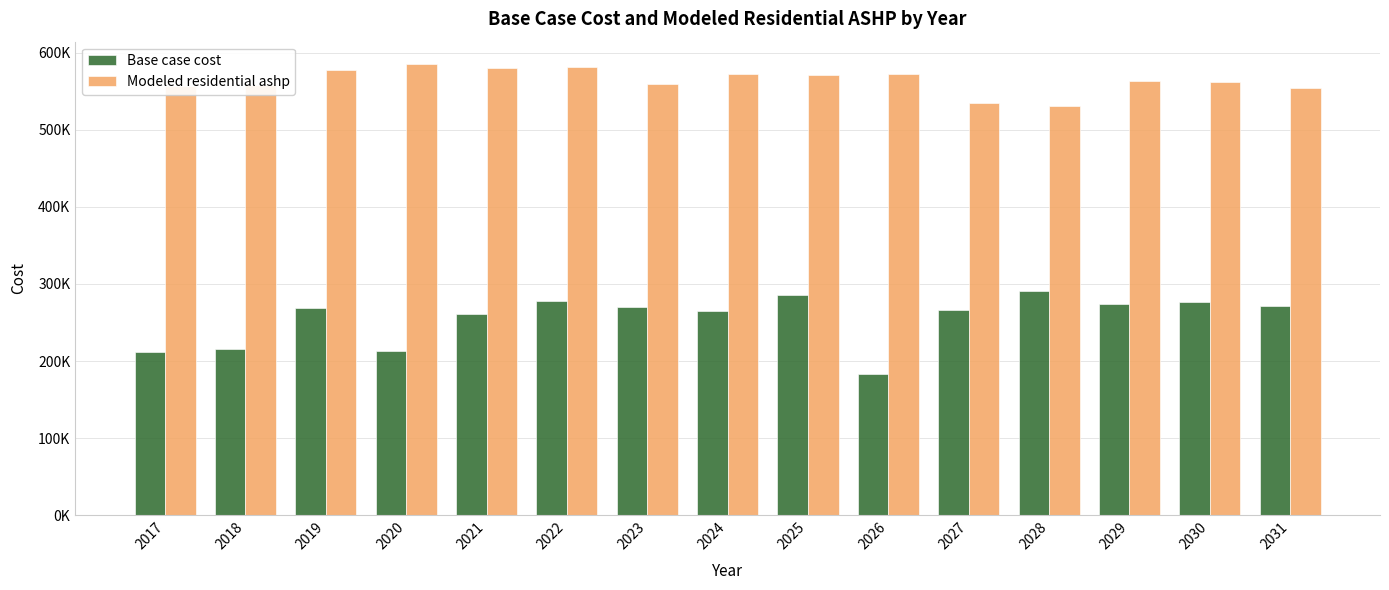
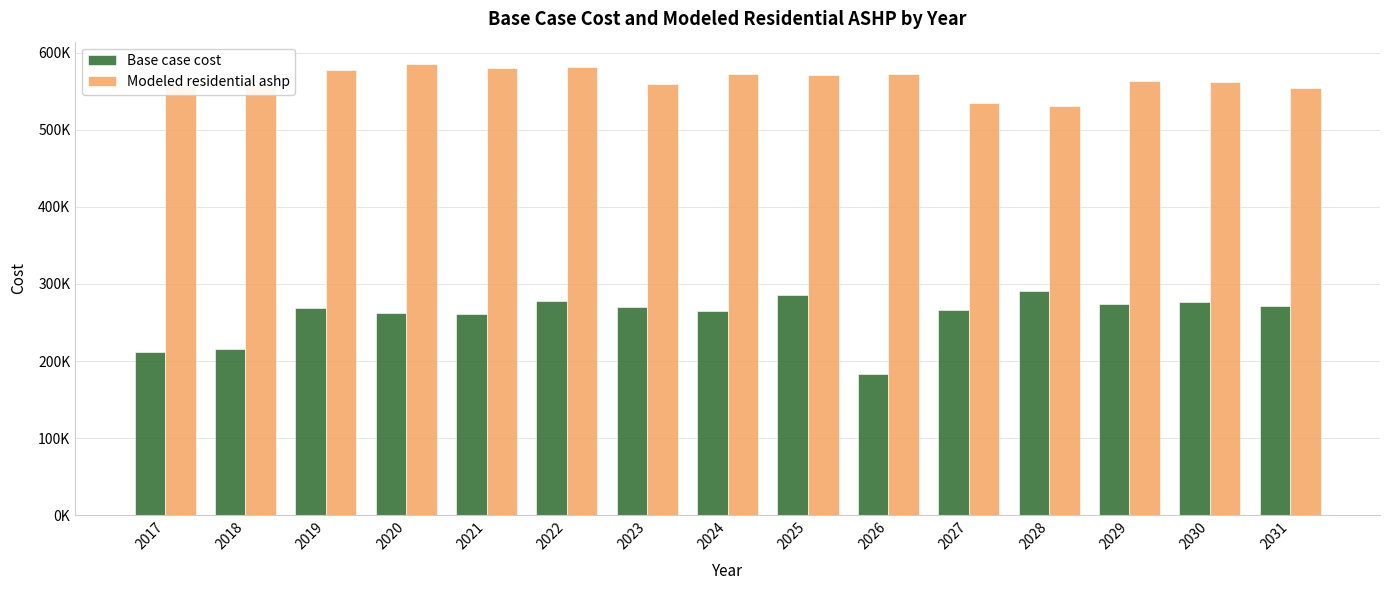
Base case cost, 2020: 210000 -> 260000
